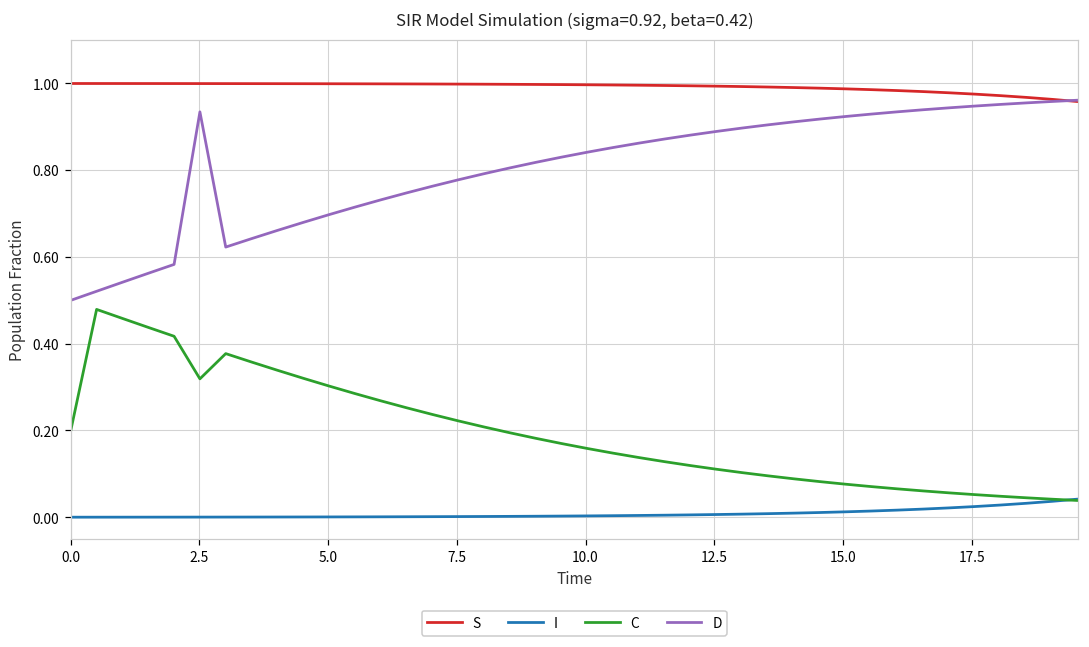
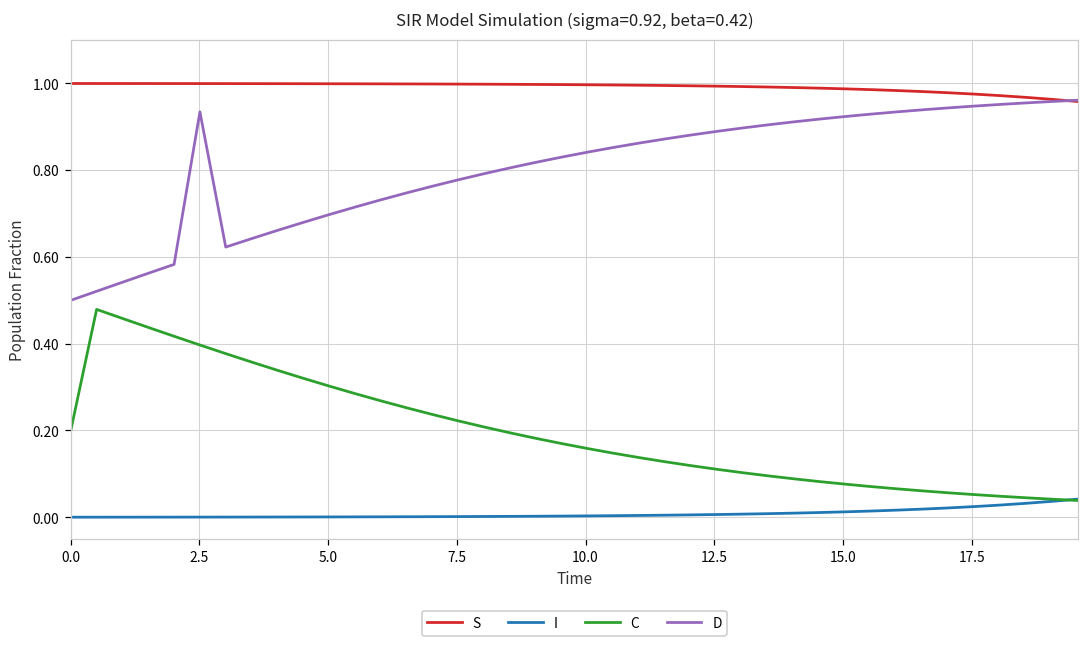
C, 2.5: 0.32 -> 0.40
